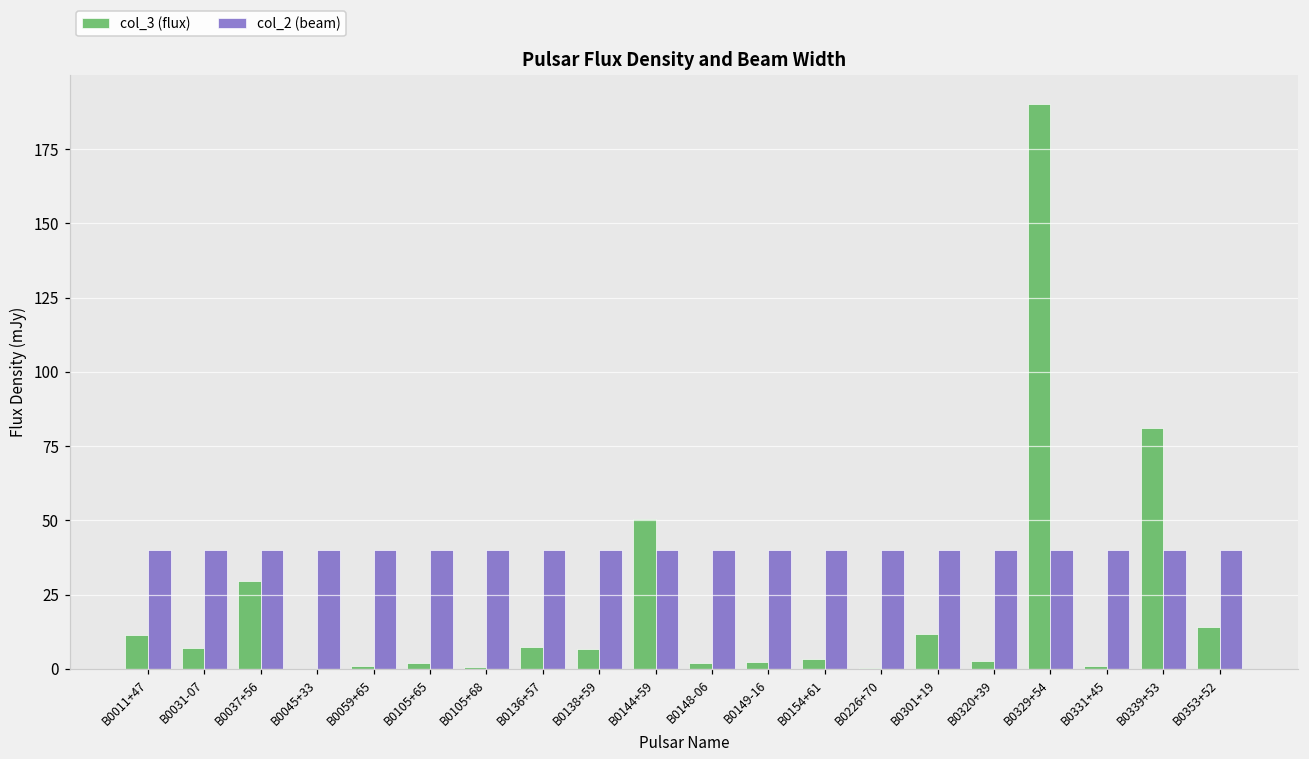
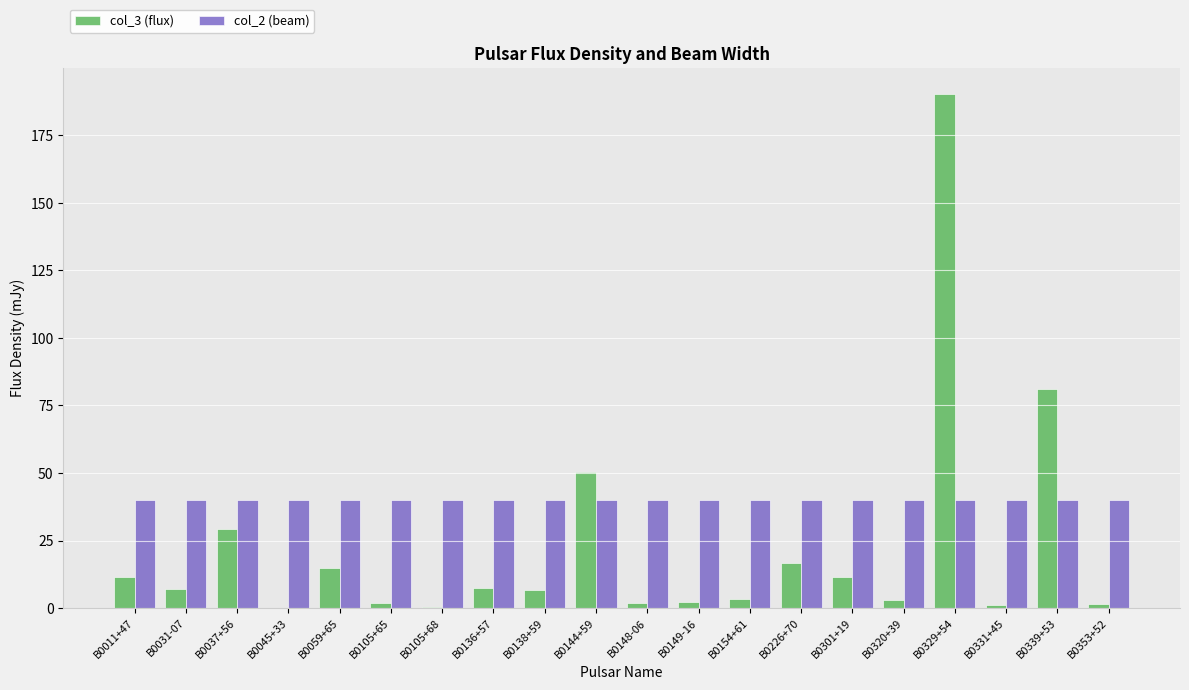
col_3 (flux), B0059+65: 1 -> 15
col_3 (flux), B0226+70: 0 -> 17
col_3 (flux), B0353+52: 14 -> 2
